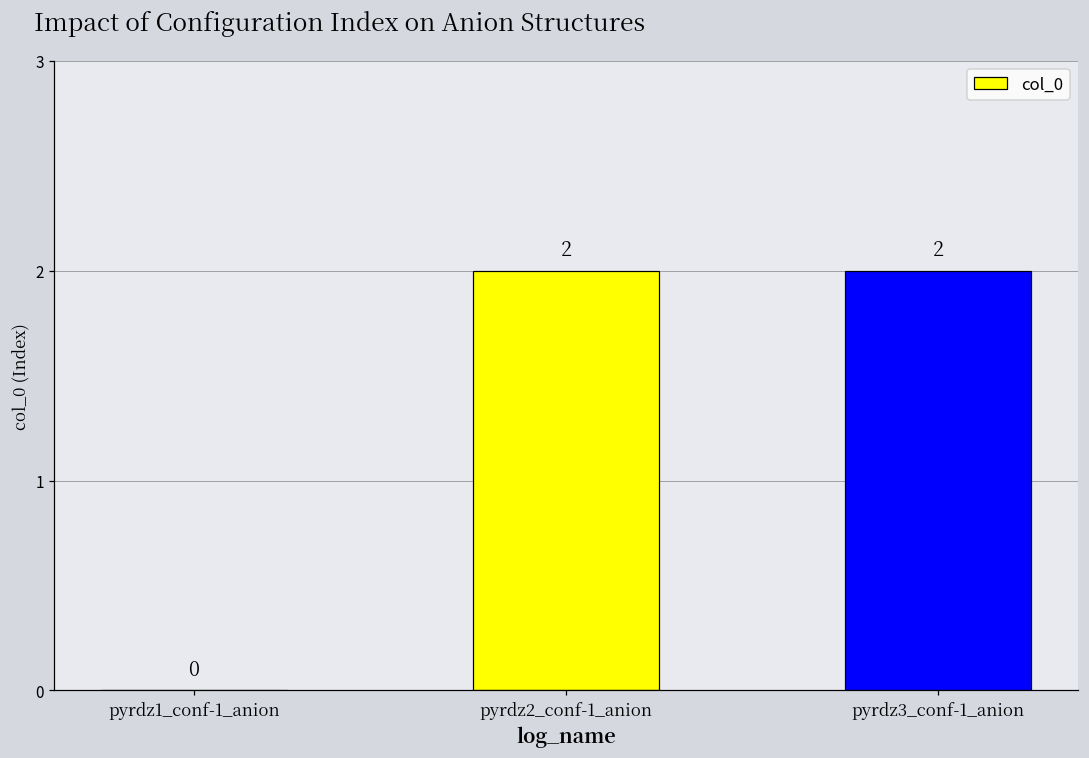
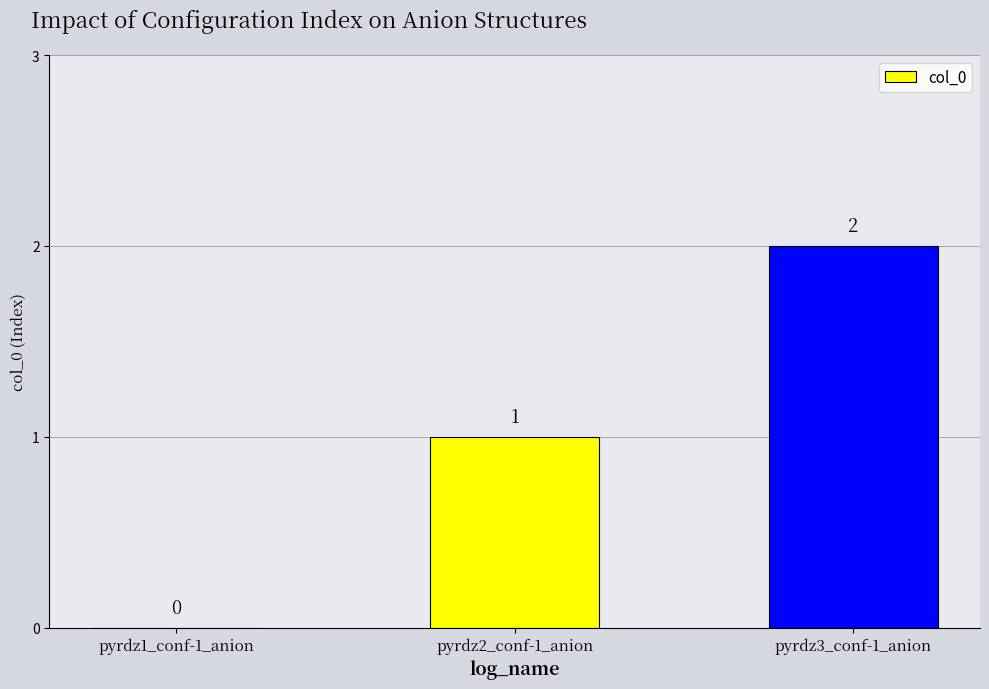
pyrdz2_conf-1_anion: 2 -> 1
